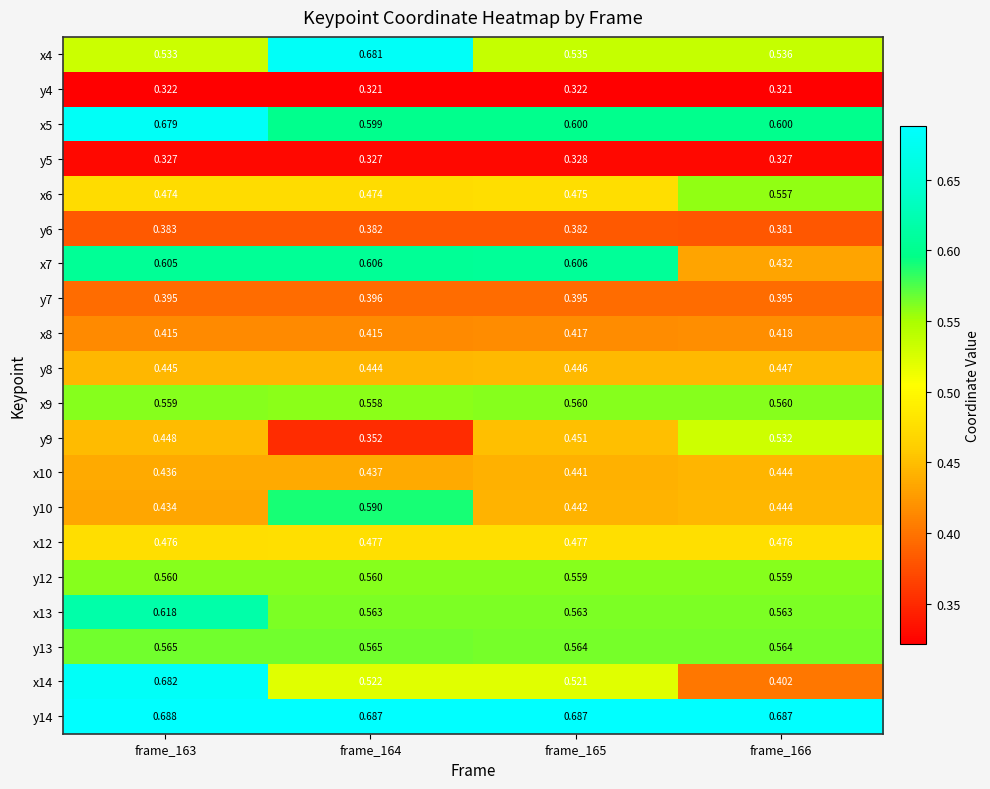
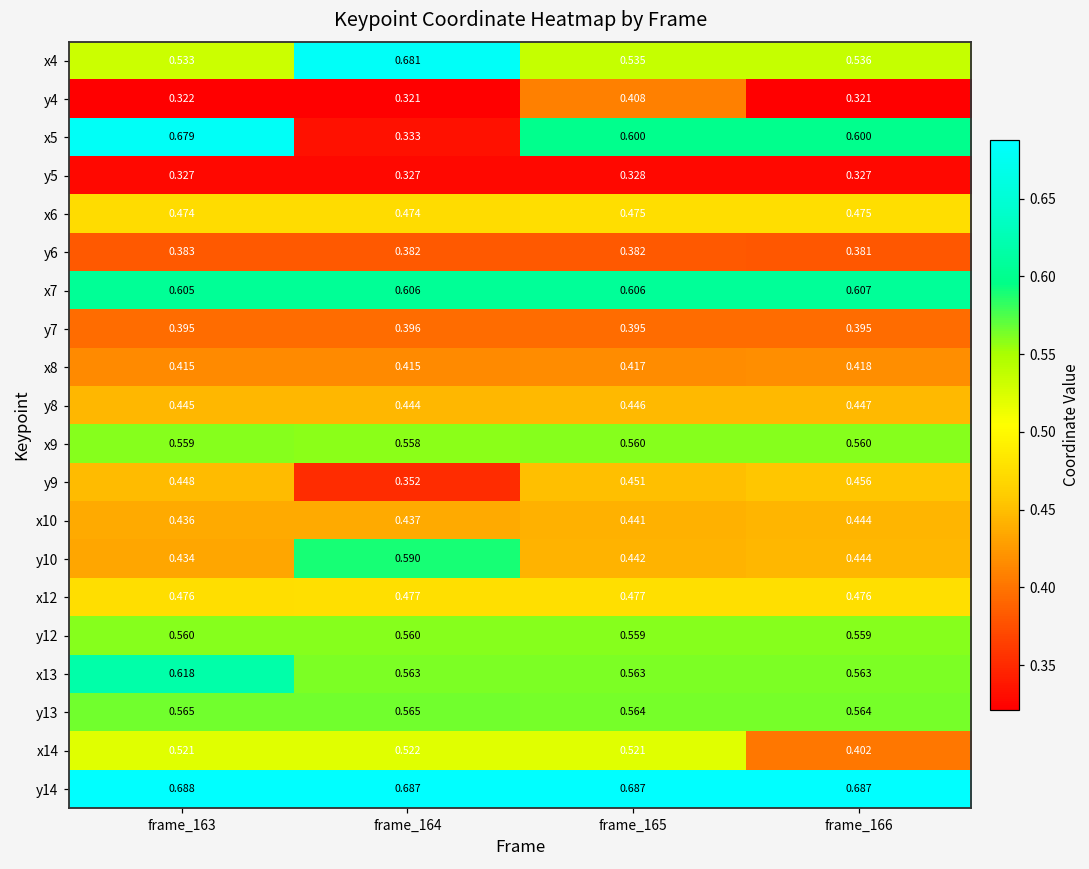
y4, frame_165: 0.322 -> 0.408
x5, frame_164: 0.599 -> 0.333
x6, frame_166: 0.557 -> 0.475
x7, frame_166: 0.432 -> 0.607
y9, frame_166: 0.532 -> 0.456
x14, frame_163: 0.682 -> 0.521
